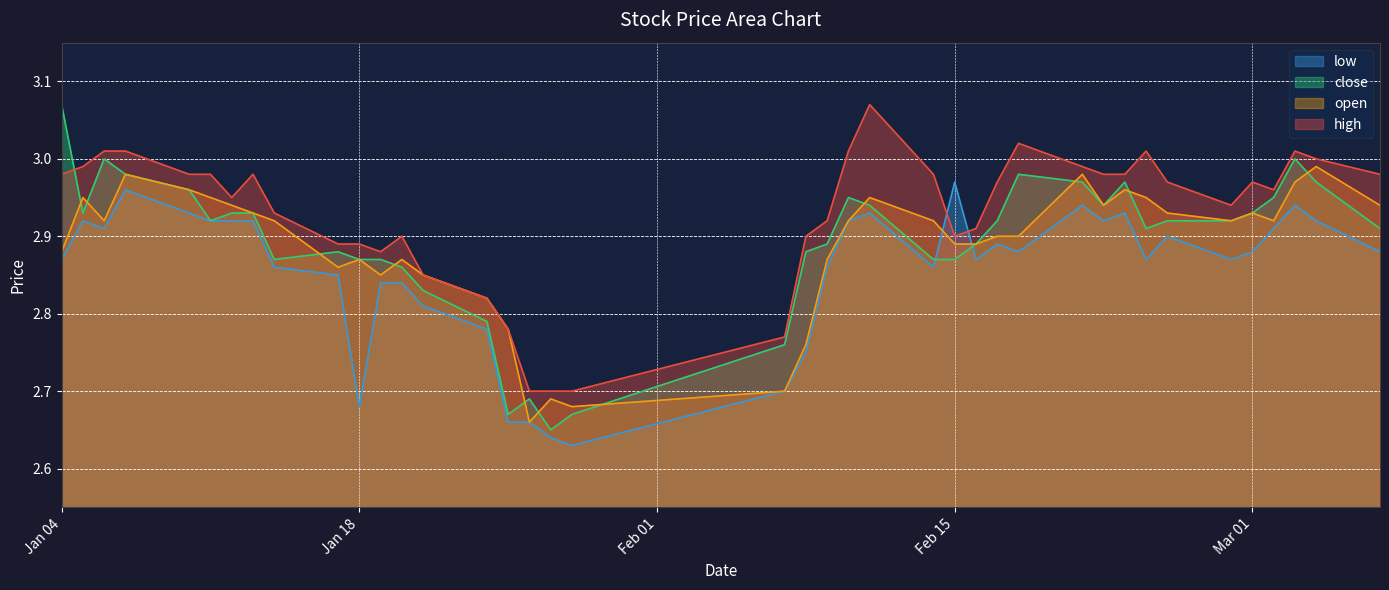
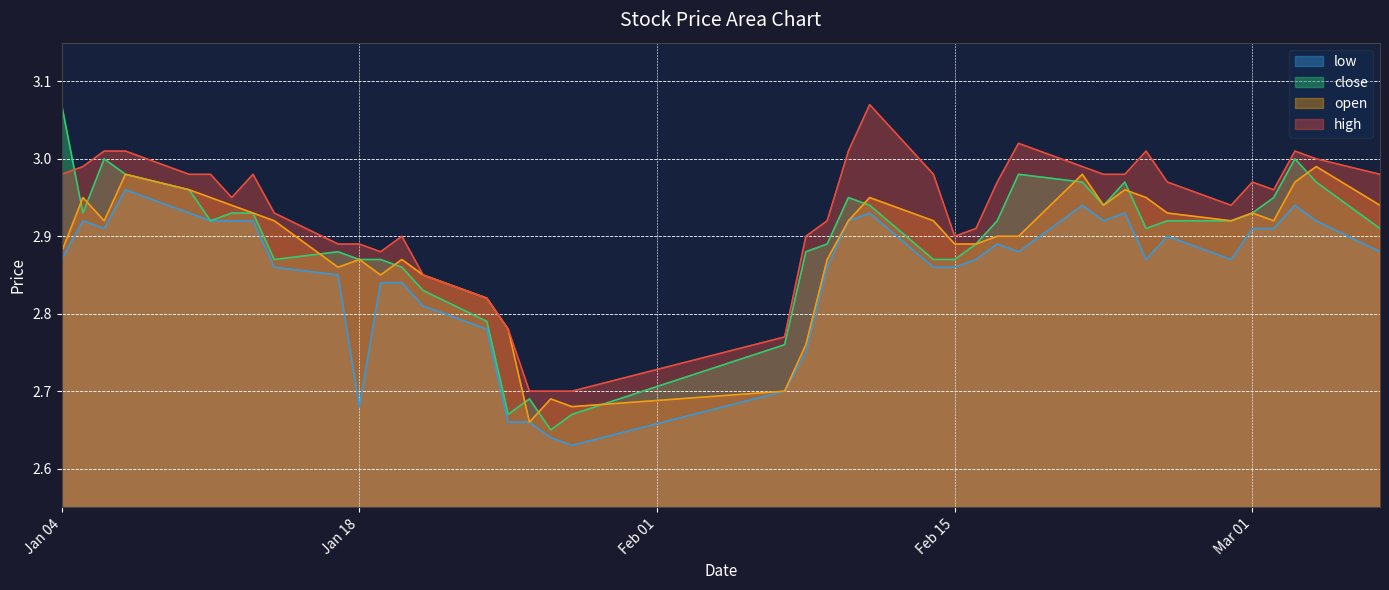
low, Feb 15: 2.97 -> 2.86
low, Mar 01: 2.88 -> 2.91
